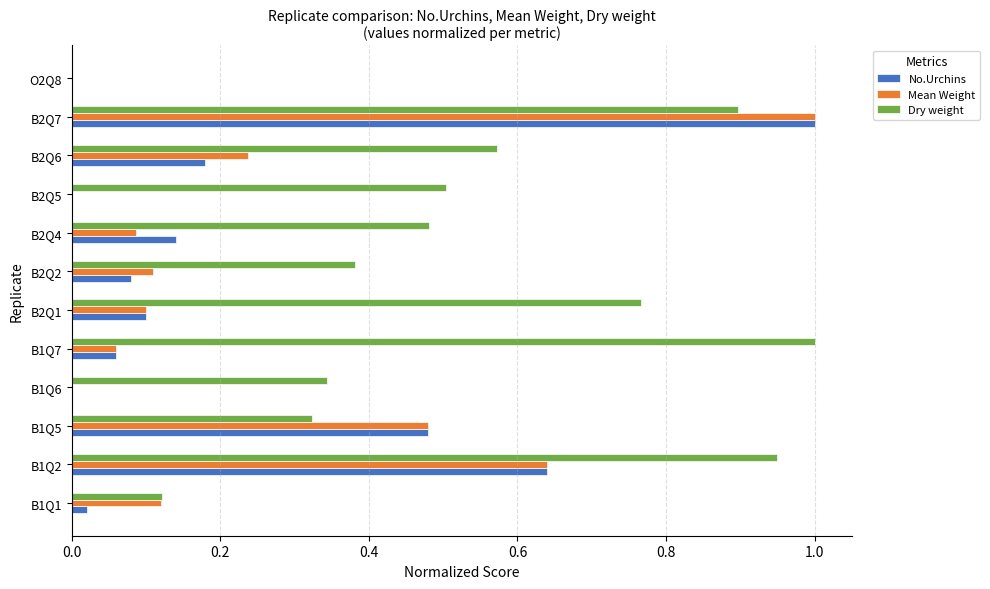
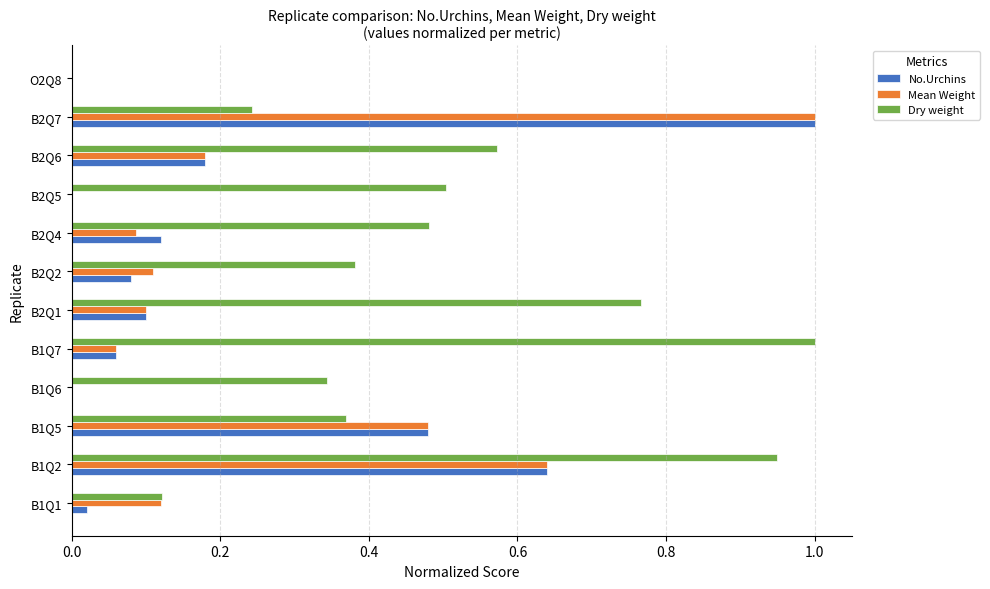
Dry weight, B2Q7: 0.90 -> 0.24
Mean Weight, B2Q6: 0.24 -> 0.18
No.Urchins, B2Q4: 0.14 -> 0.12
Dry weight, B1Q5: 0.32 -> 0.37
